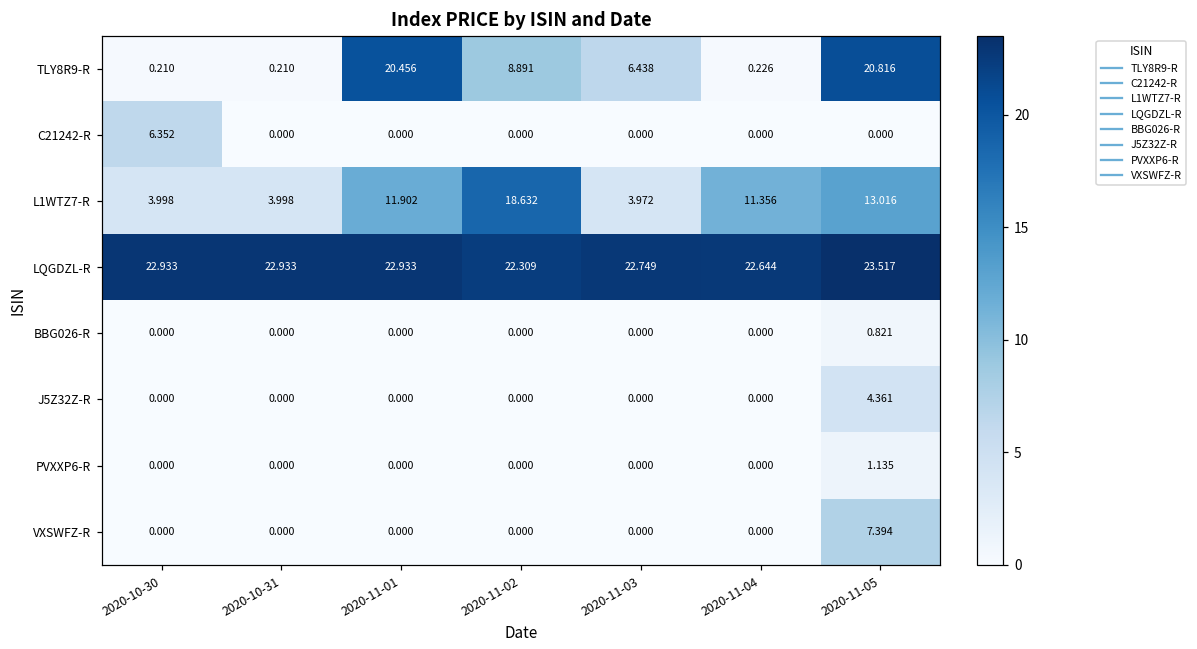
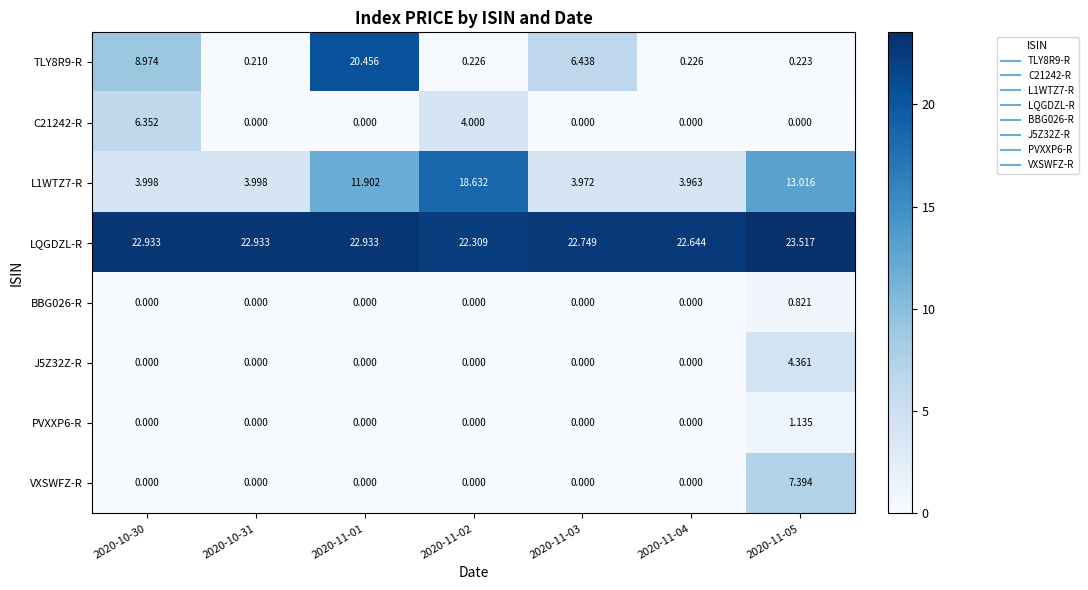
TLY8R9-R, 2020-10-30: 0.210 -> 8.974
TLY8R9-R, 2020-11-02: 8.891 -> 0.226
TLY8R9-R, 2020-11-05: 20.816 -> 0.223
C21242-R, 2020-11-02: 0.000 -> 4.000
L1WTZ7-R, 2020-11-04: 11.356 -> 3.963
